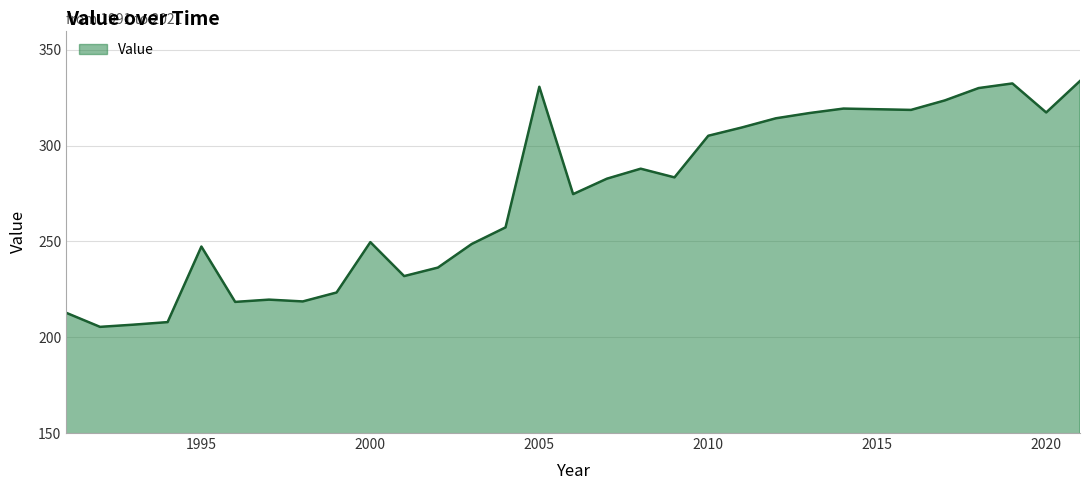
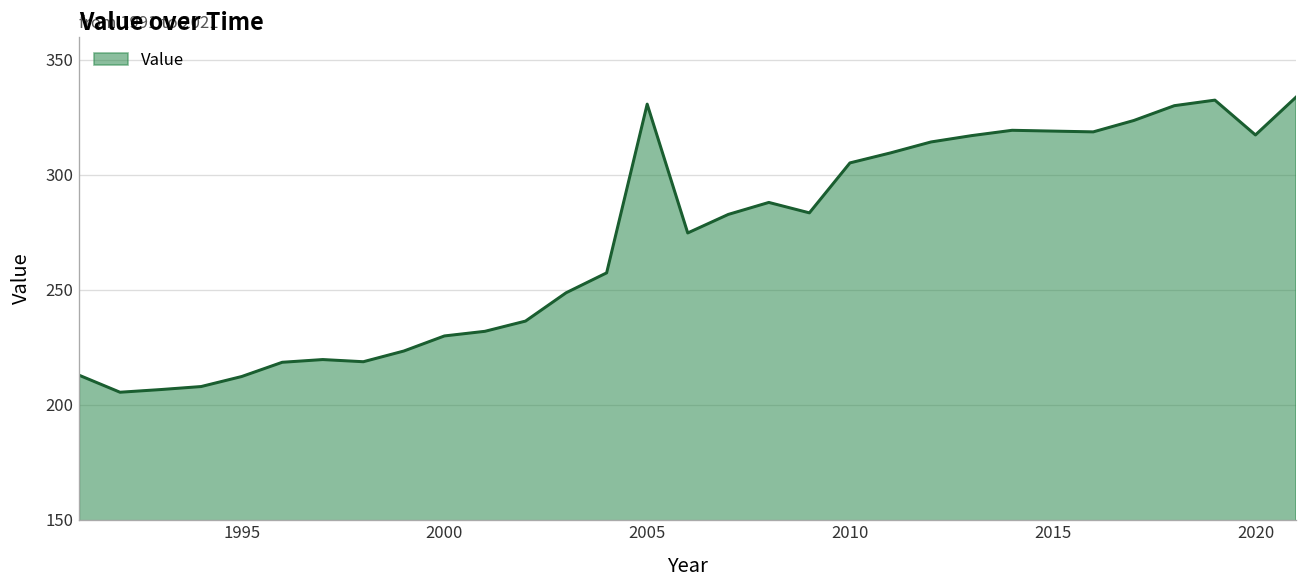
1995: 247 -> 212
2000: 250 -> 230
